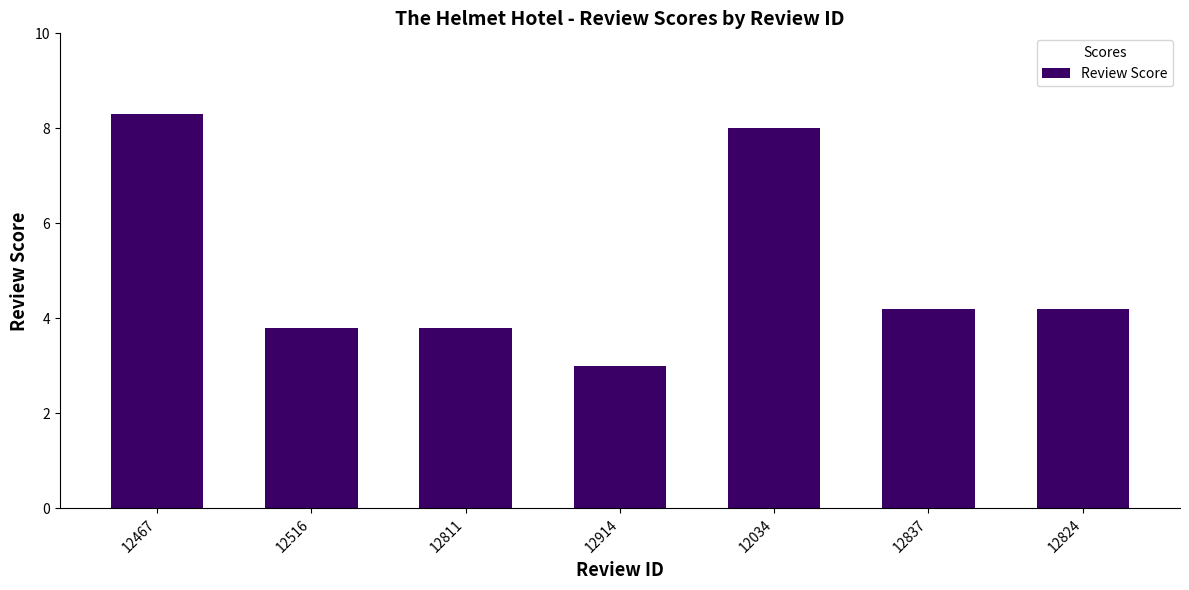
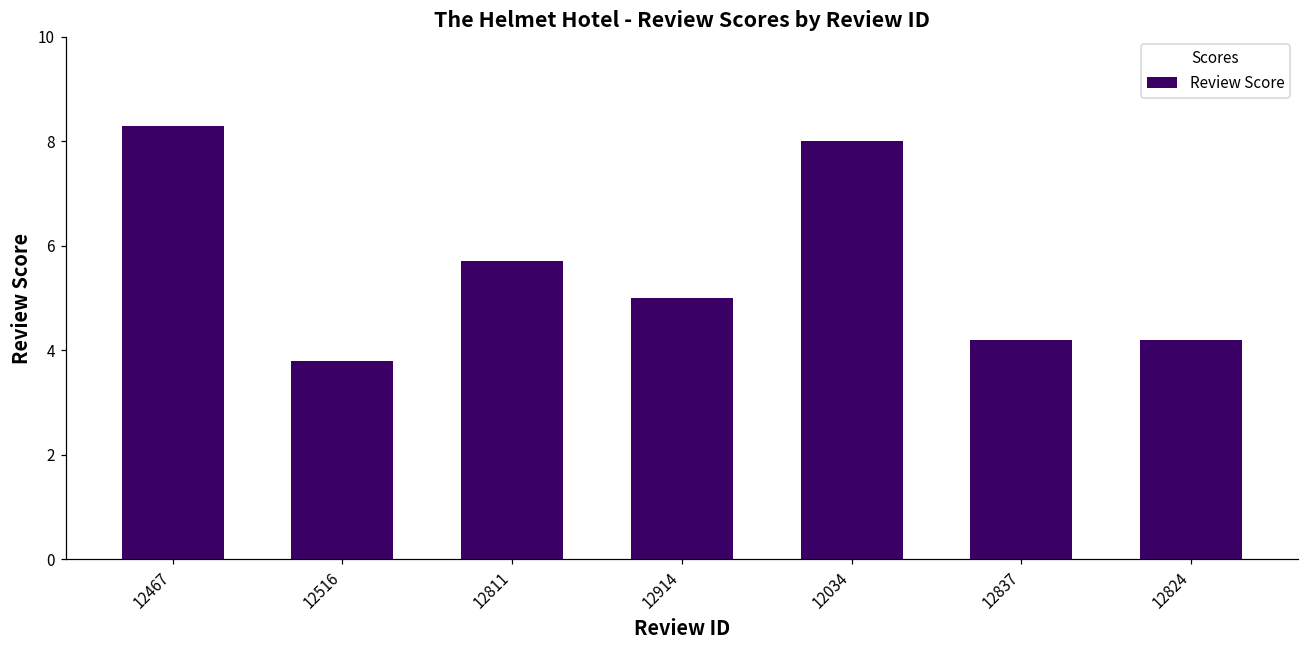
12811: 3.8 -> 5.7
12914: 3 -> 5
